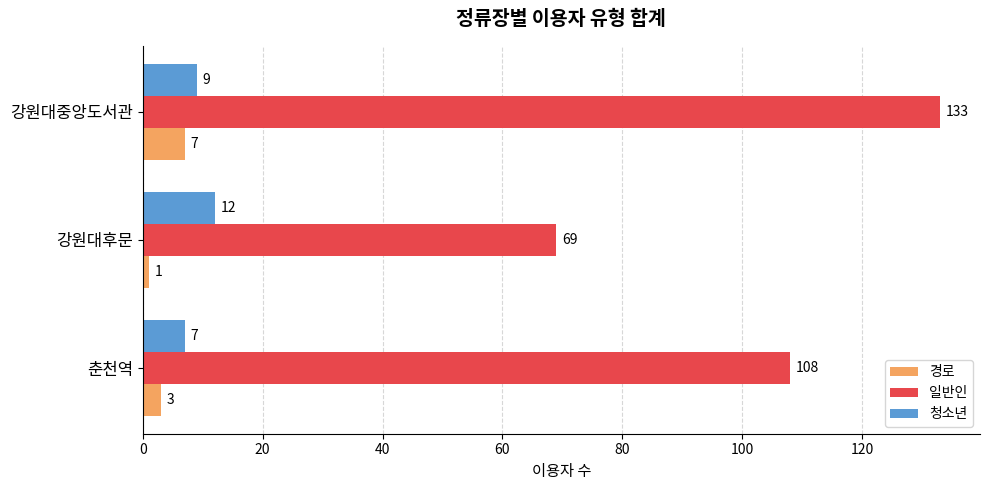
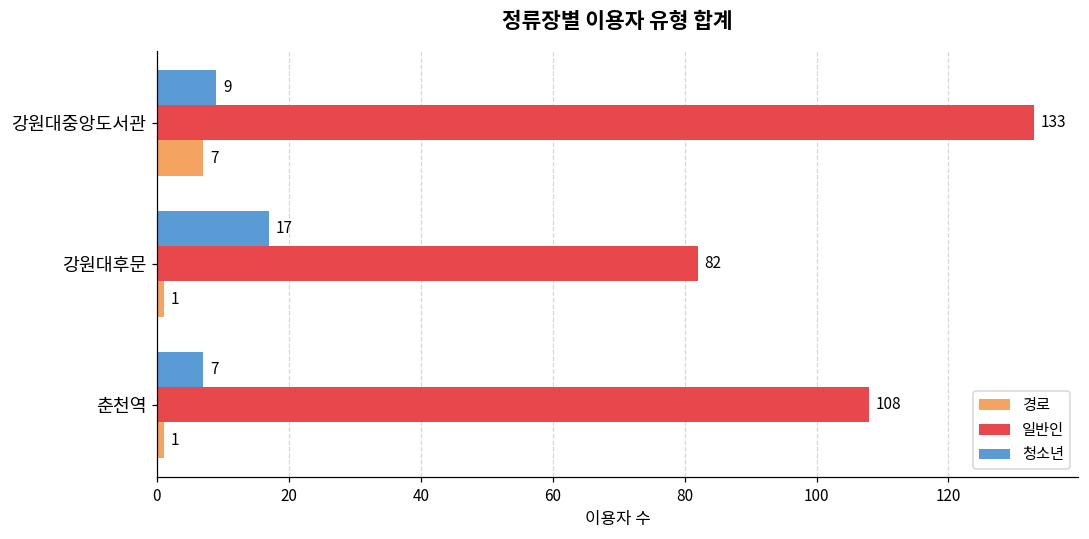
청소년, 강원대후문: 12 -> 17
일반인, 강원대후문: 69 -> 82
경로, 춘천역: 3 -> 1
